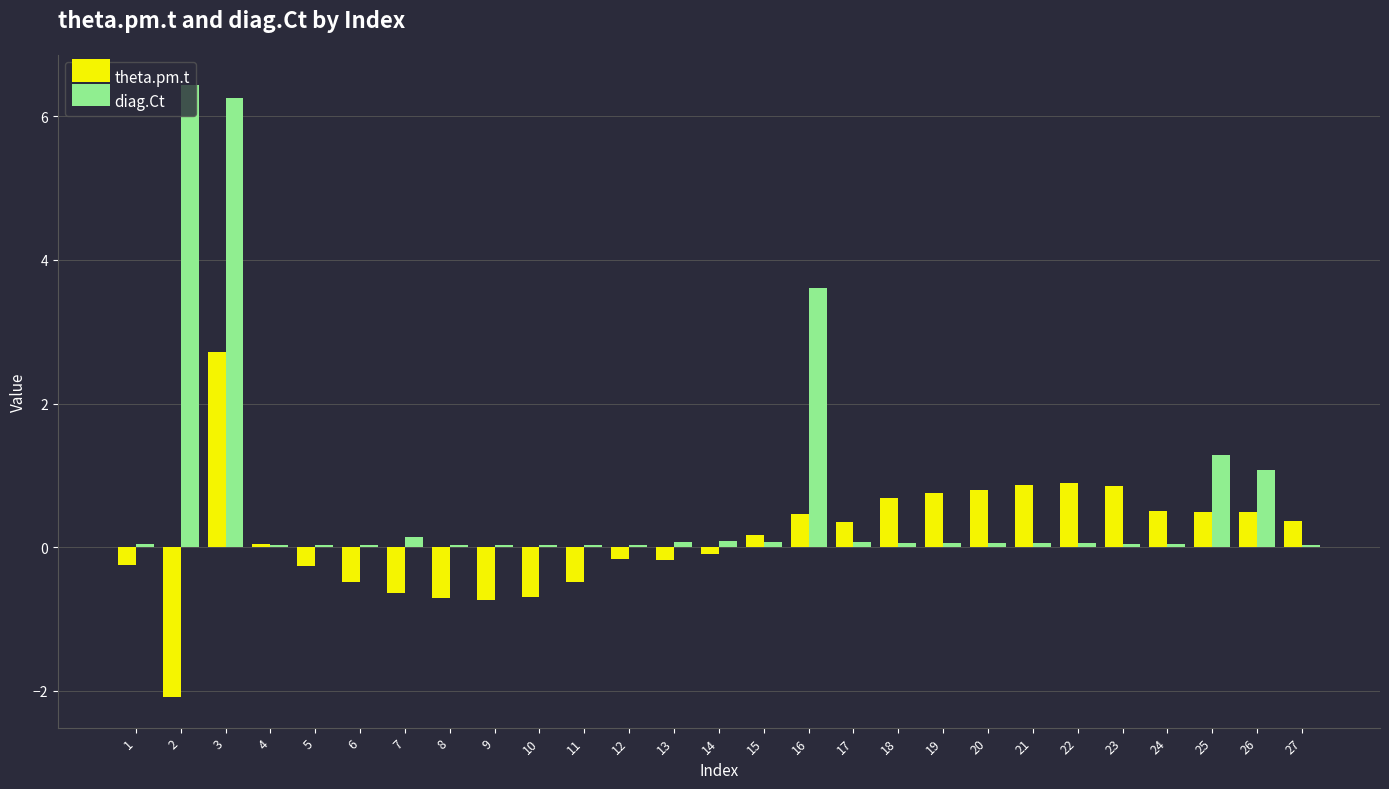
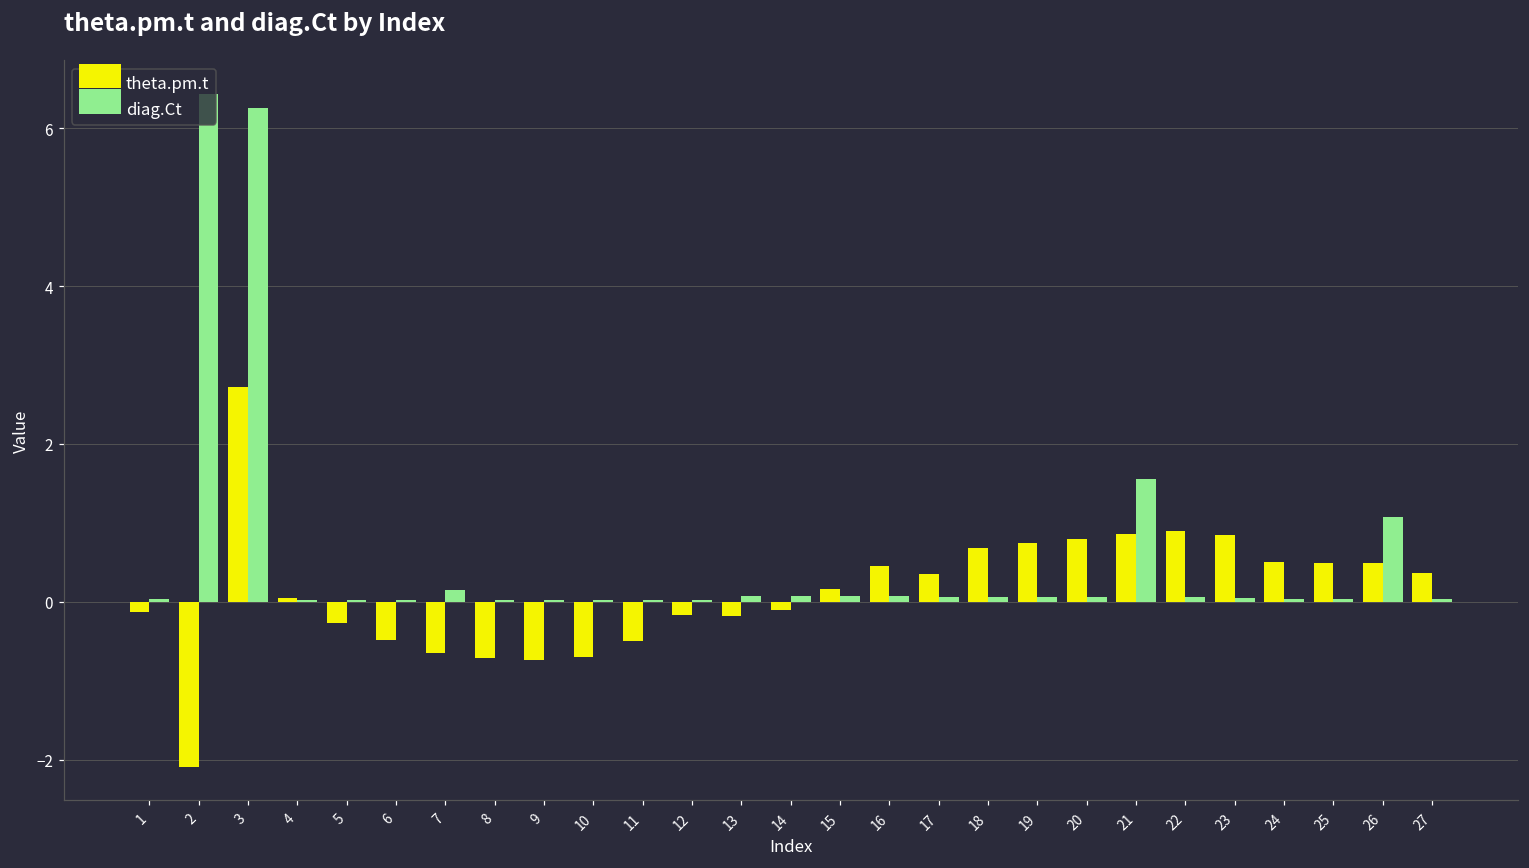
theta.pm.t, 1: -0.3 -> -0.1
diag.Ct, 16: 3.6 -> 0.1
diag.Ct, 21: 0.1 -> 1.6
diag.Ct, 25: 1.3 -> 0.0
